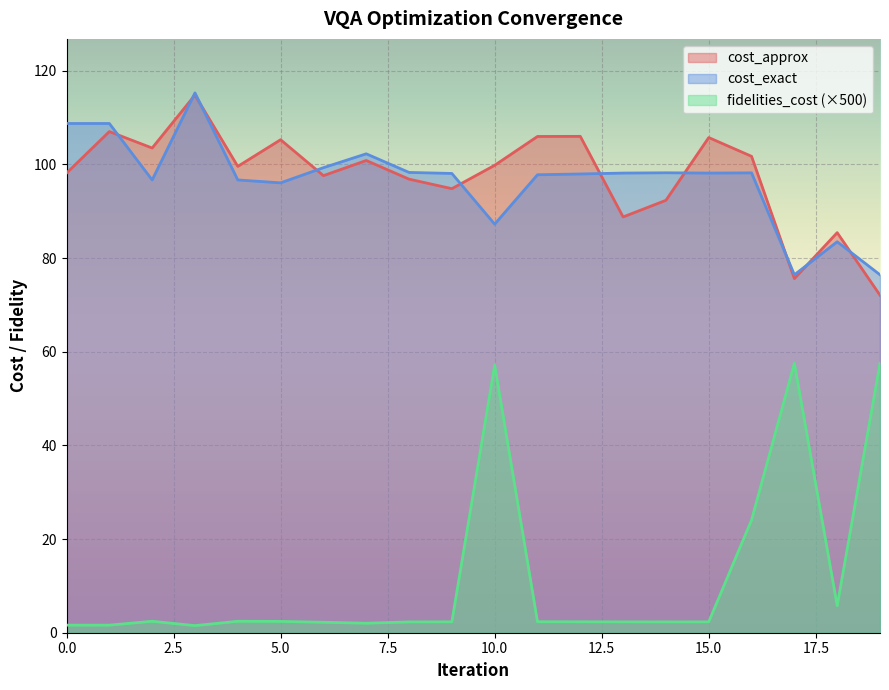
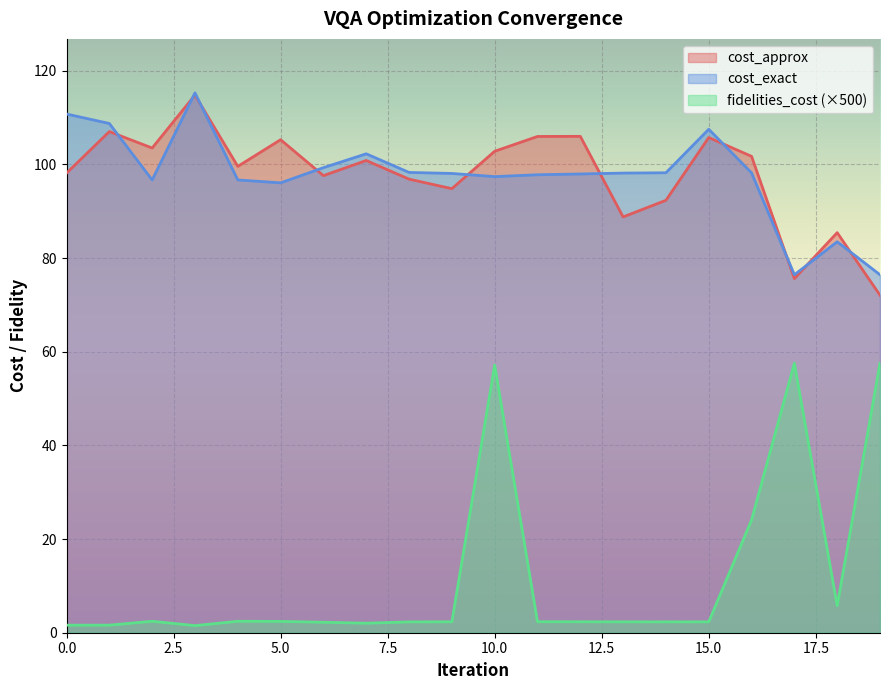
cost_exact, 0.0: 109 -> 111
cost_approx, 10.0: 100 -> 103
cost_exact, 10.0: 87 -> 97
cost_exact, 15.0: 98 -> 108
